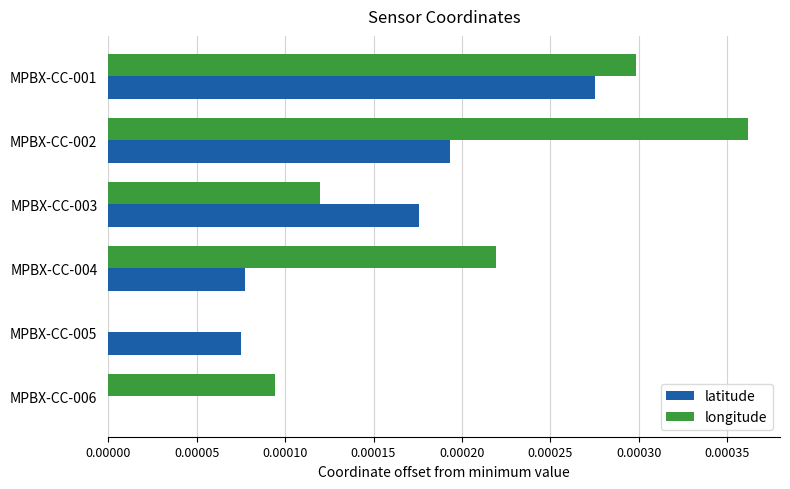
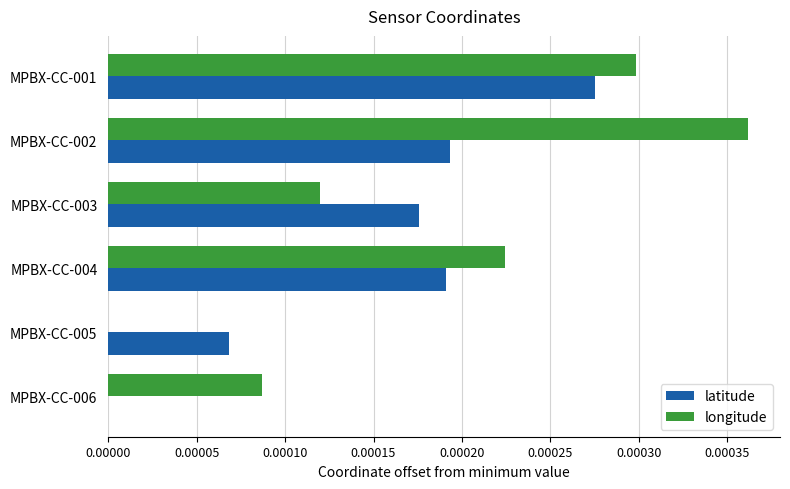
longitude, MPBX-CC-004: 0.000219 -> 0.000225
latitude, MPBX-CC-004: 0.000077 -> 0.000191
latitude, MPBX-CC-005: 0.000075 -> 0.000068
longitude, MPBX-CC-006: 0.000094 -> 0.000087
